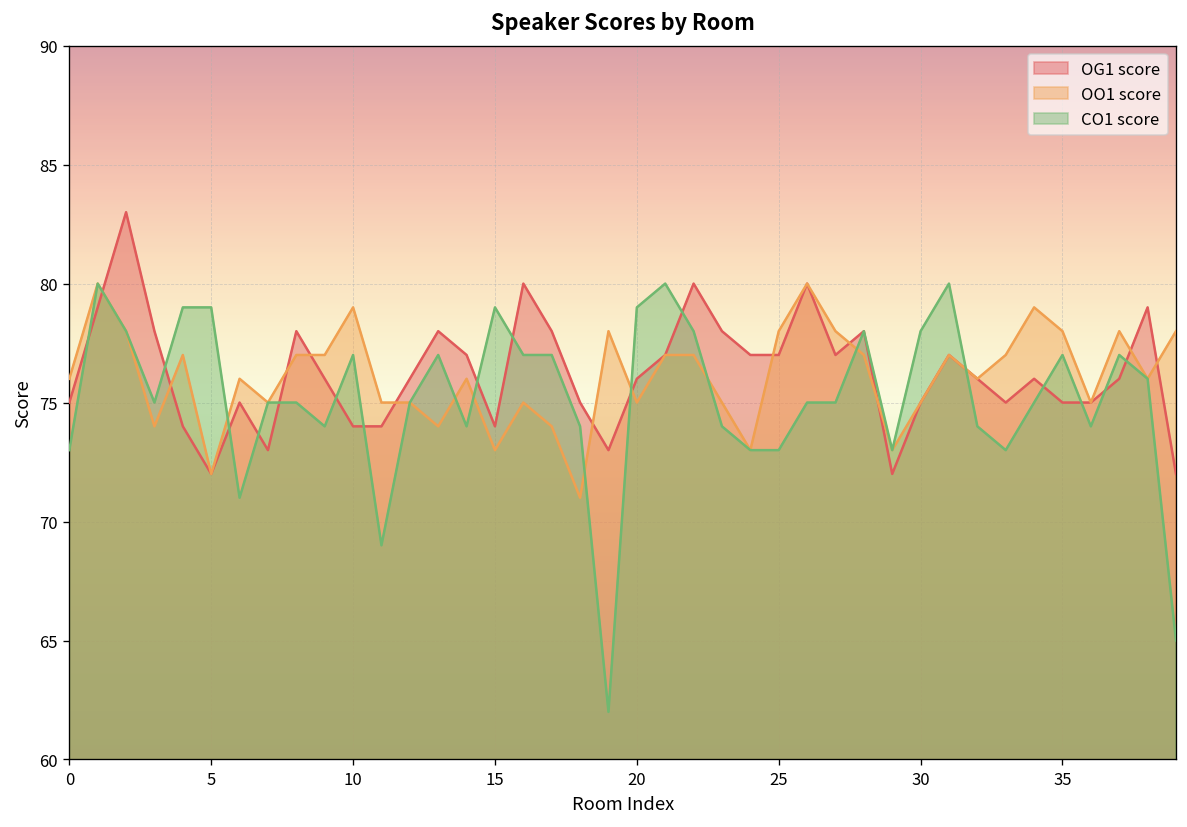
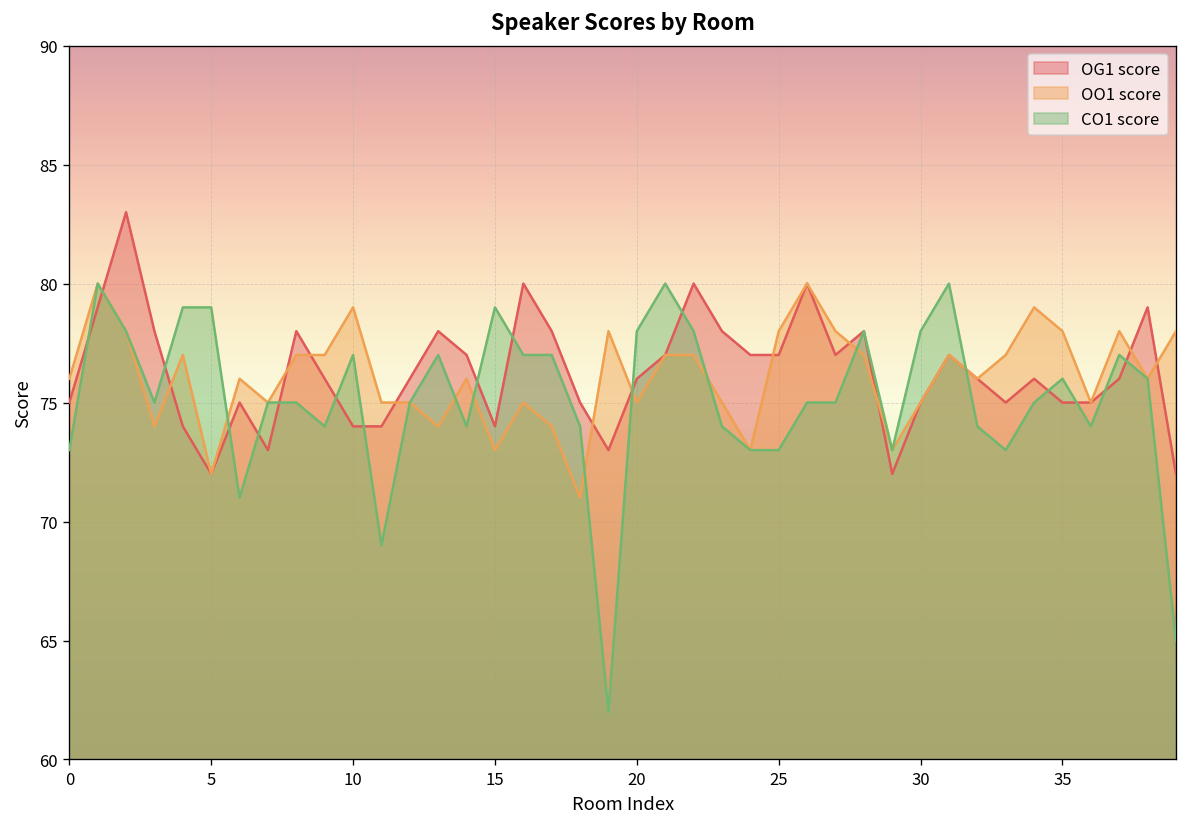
CO1 score, 20: 79 -> 78
CO1 score, 35: 77 -> 76
